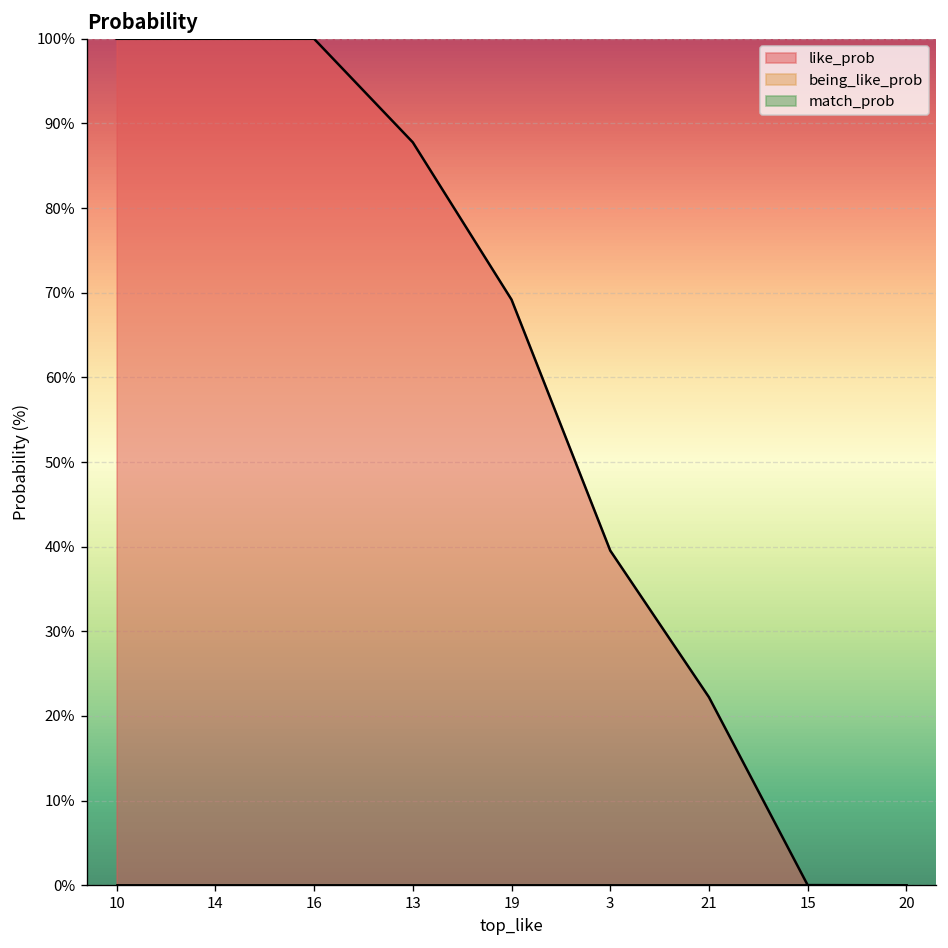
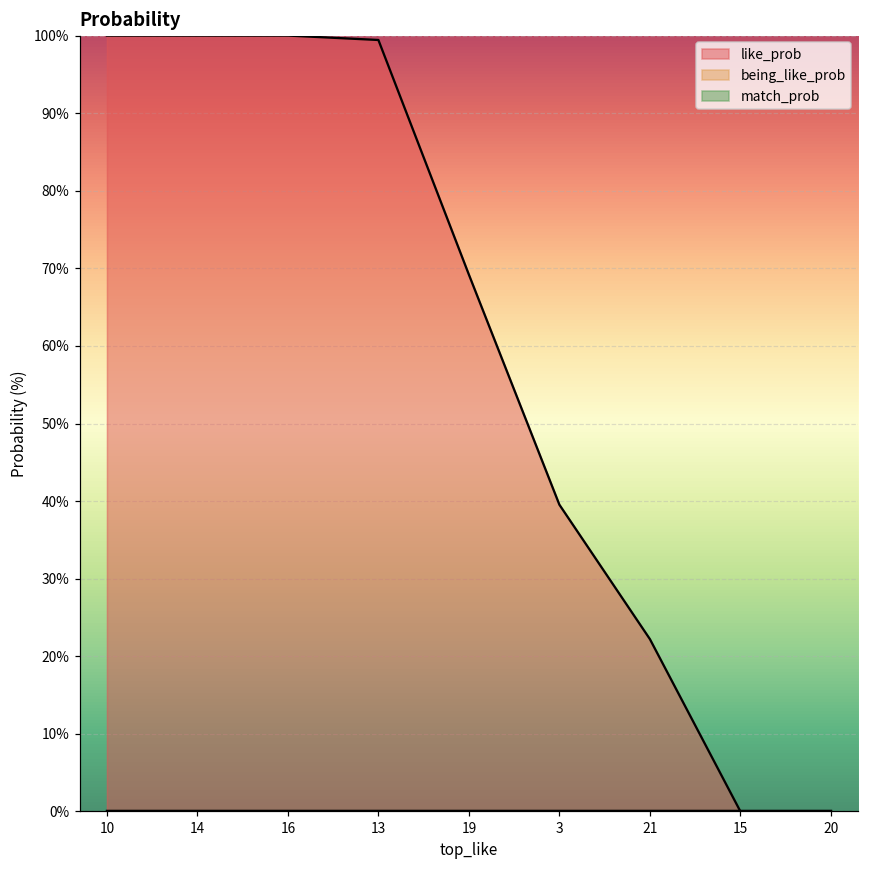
like_prob, 13: 88% -> 99%
